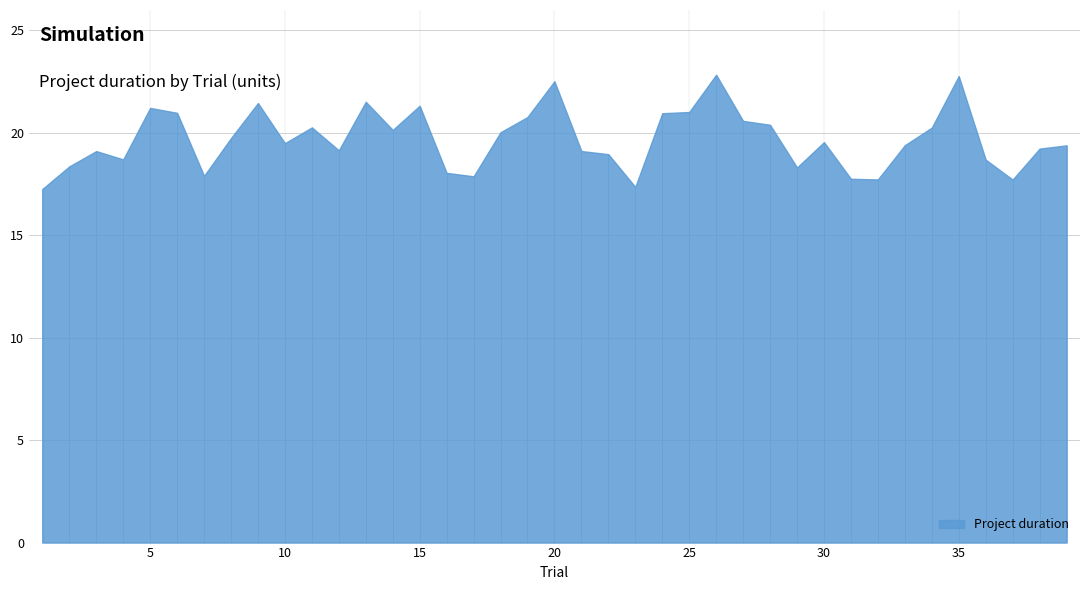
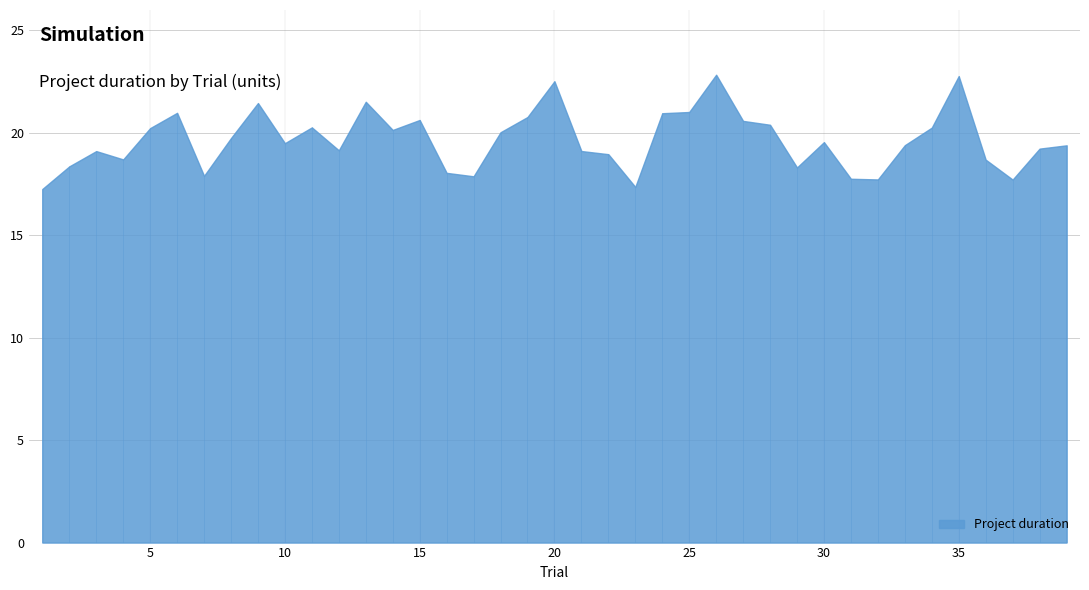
5: 21.2 -> 20.2
15: 21.3 -> 20.6
